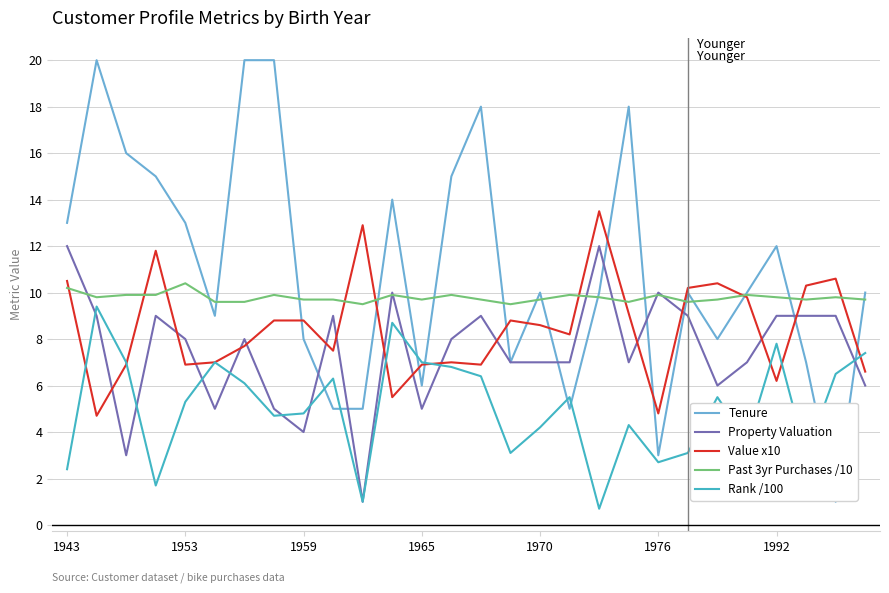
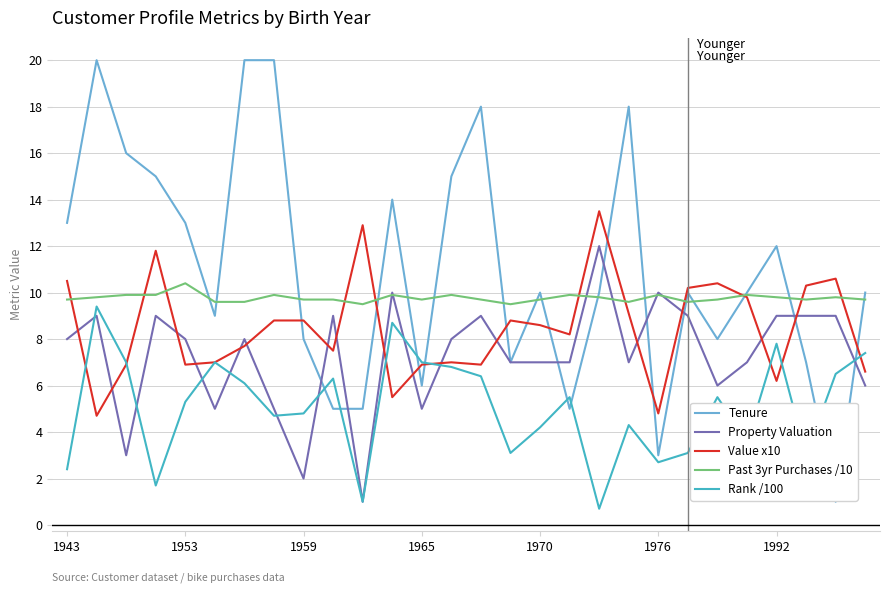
Property Valuation, 1943: 12 -> 8
Past 3yr Purchases /10, 1943: 10.2 -> 9.7
Property Valuation, 1959: 4 -> 2
